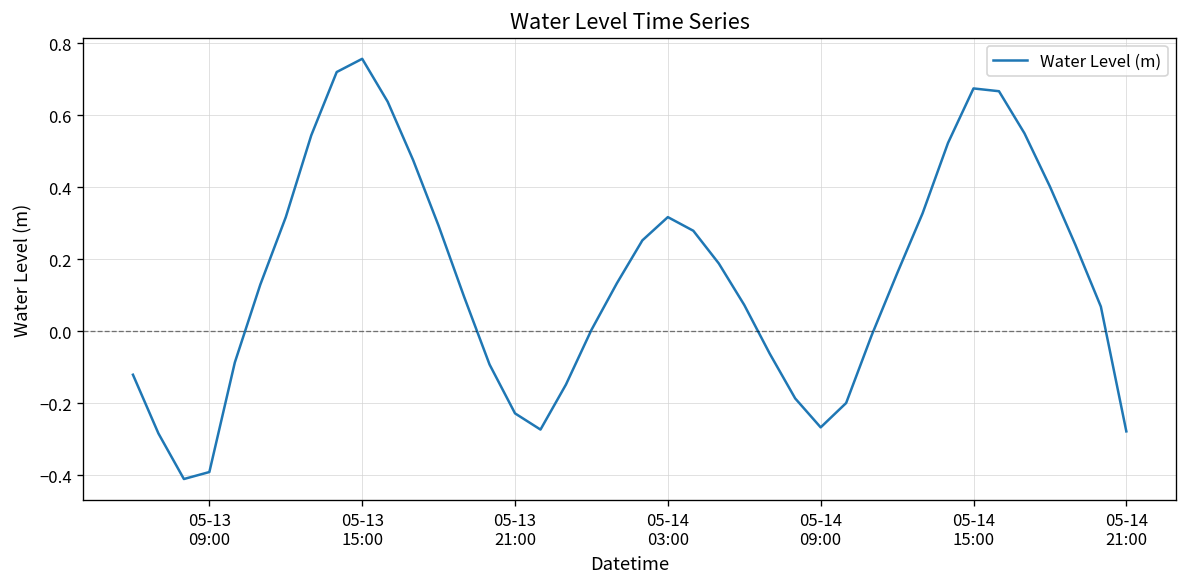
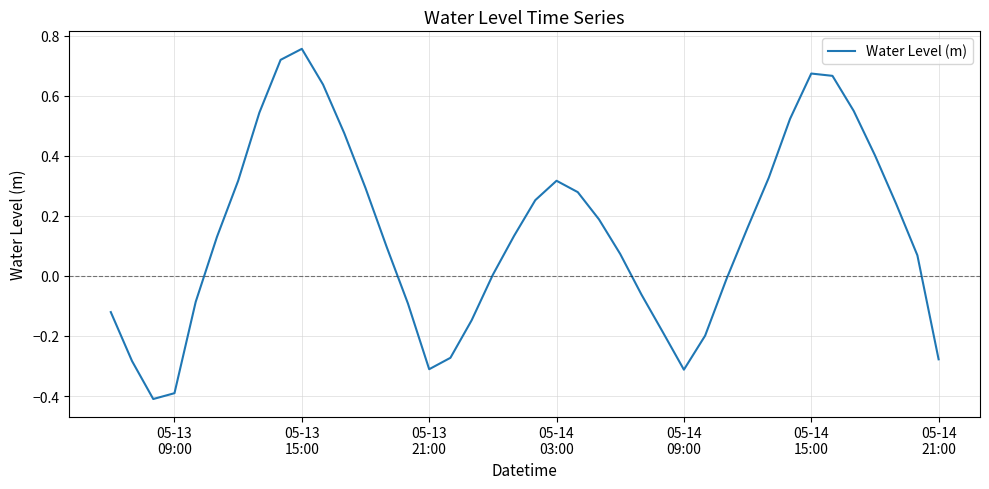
05-13 21:00: -0.23 -> -0.31
05-14 09:00: -0.27 -> -0.31
